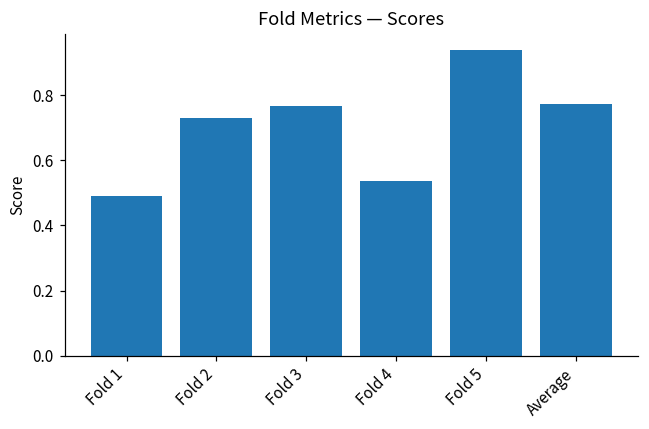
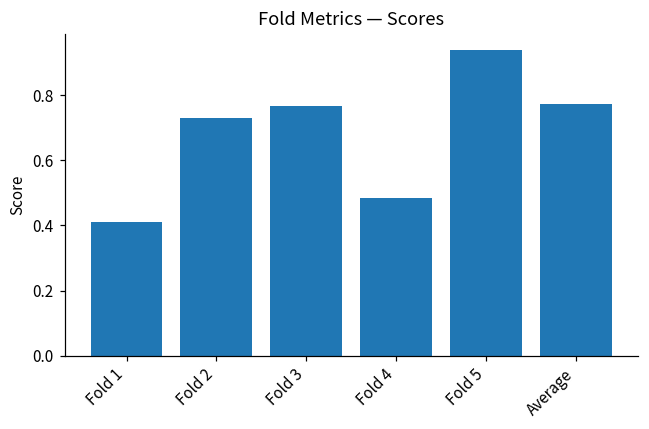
Fold 1: 0.49 -> 0.41
Fold 4: 0.54 -> 0.49
